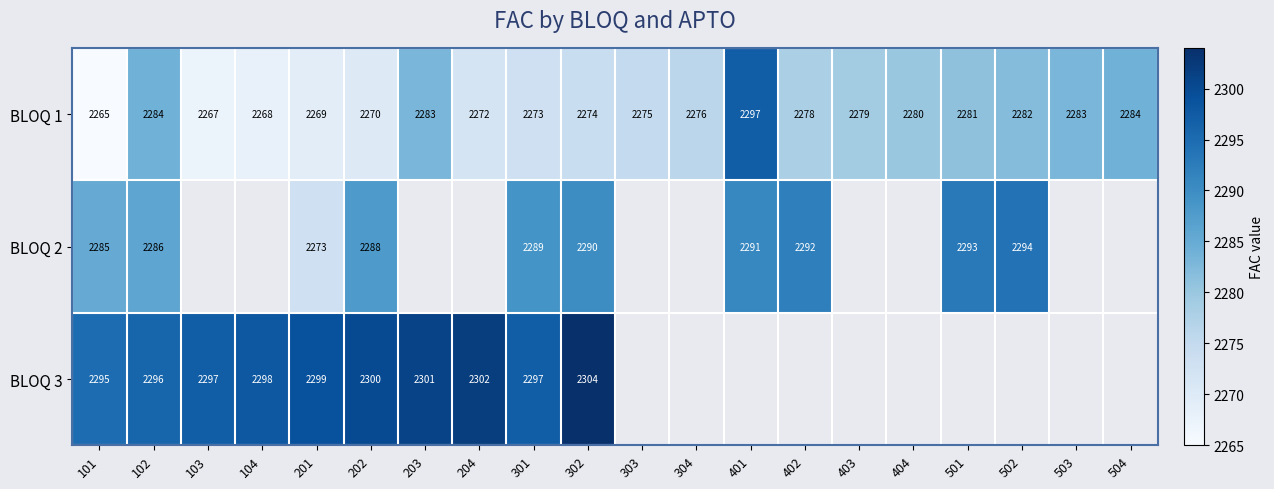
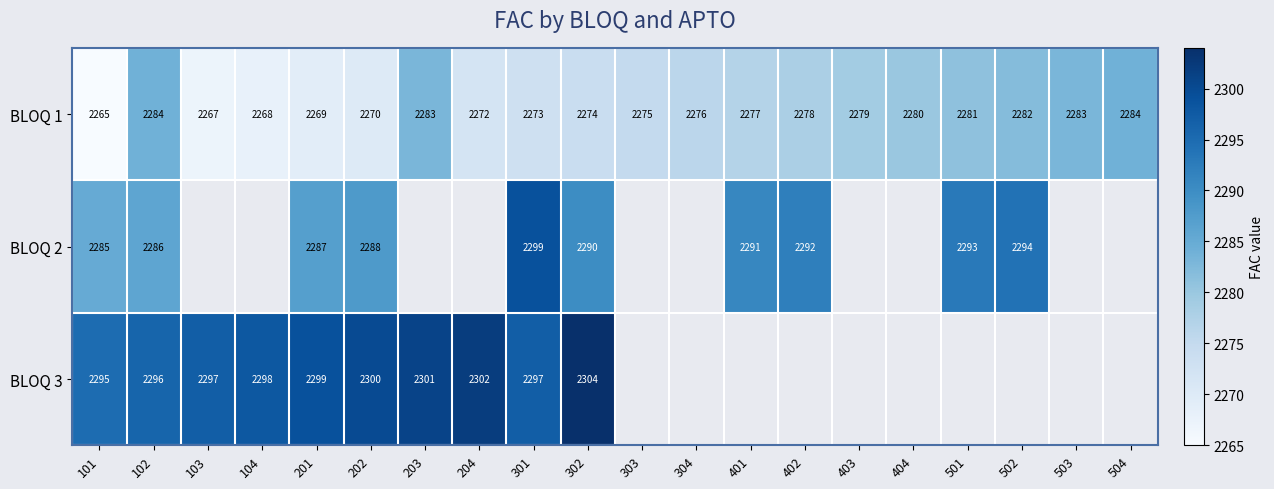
BLOQ 1, 401: 2297 -> 2277
BLOQ 2, 201: 2273 -> 2287
BLOQ 2, 301: 2289 -> 2299
